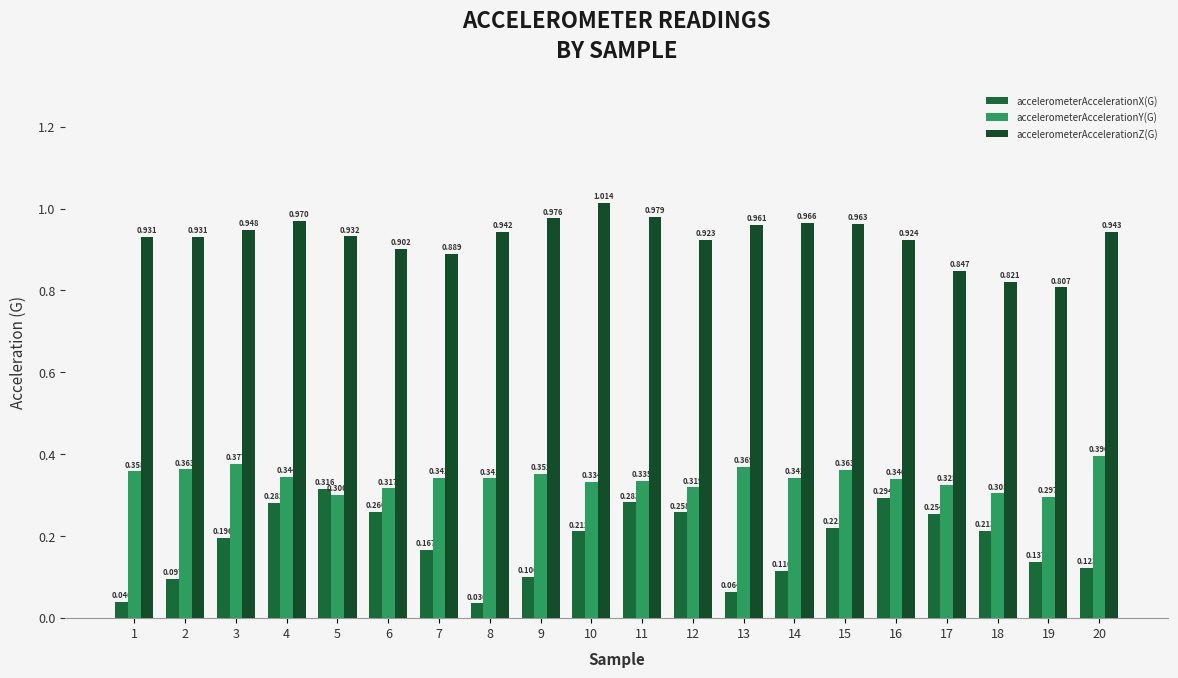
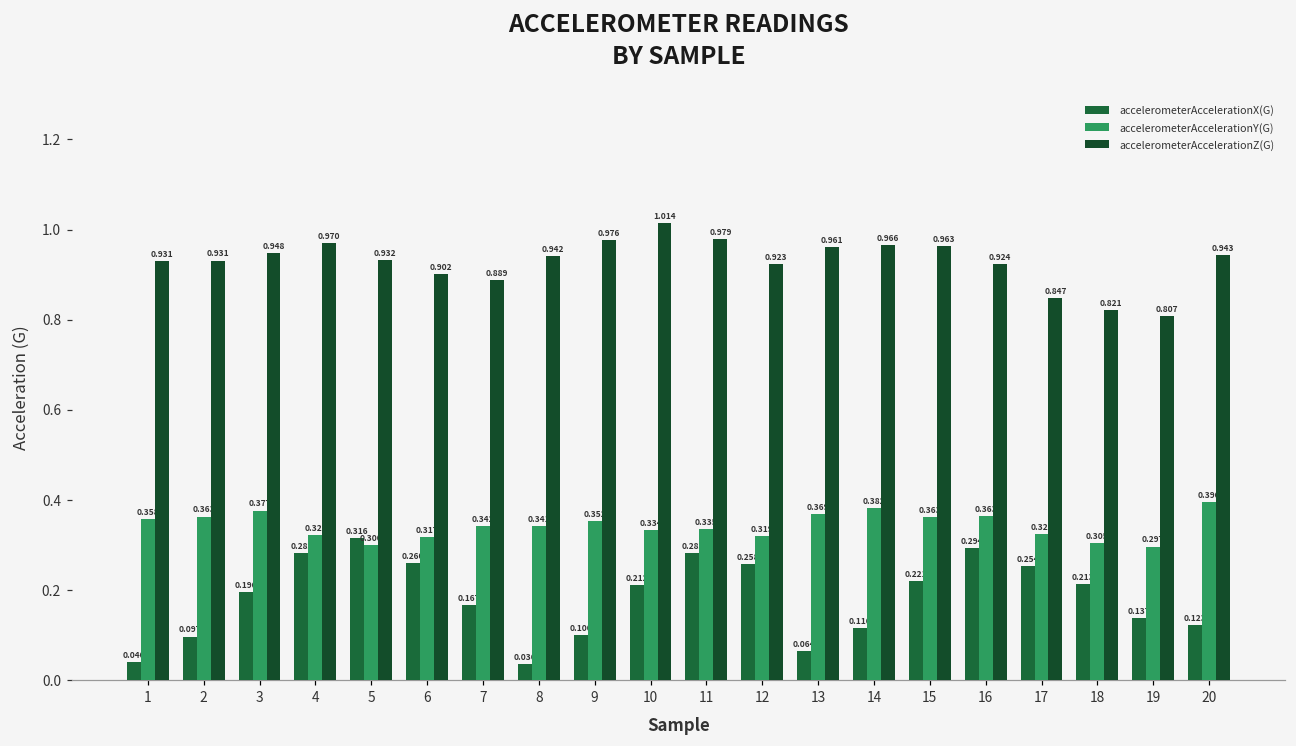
accelerometerAccelerationY(G), 4: 0.344 -> 0.322
accelerometerAccelerationY(G), 14: 0.342 -> 0.382
accelerometerAccelerationY(G), 16: 0.340 -> 0.363
